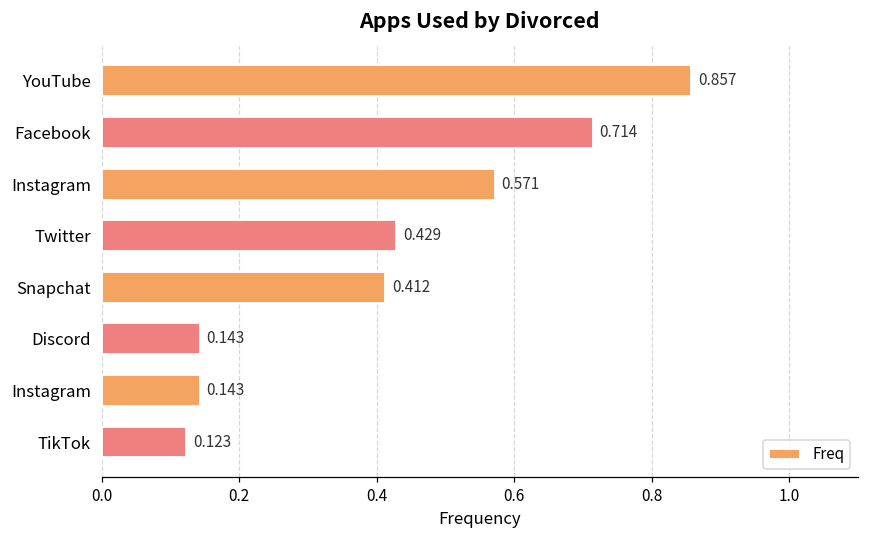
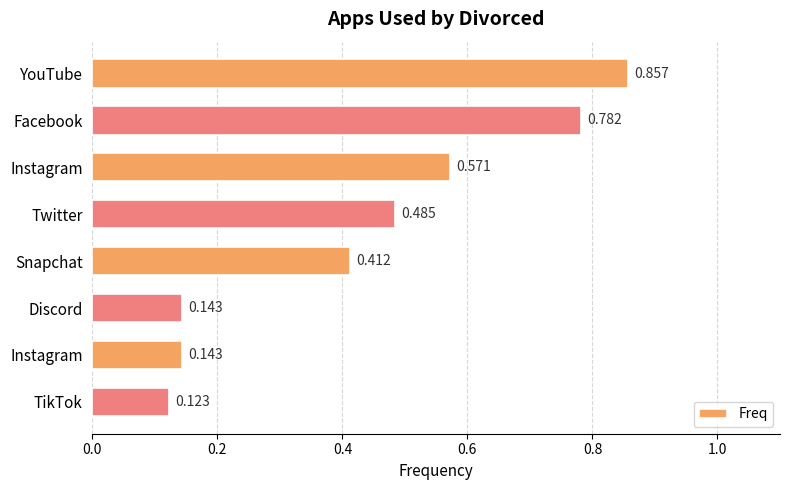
Facebook: 0.714 -> 0.782
Twitter: 0.429 -> 0.485
